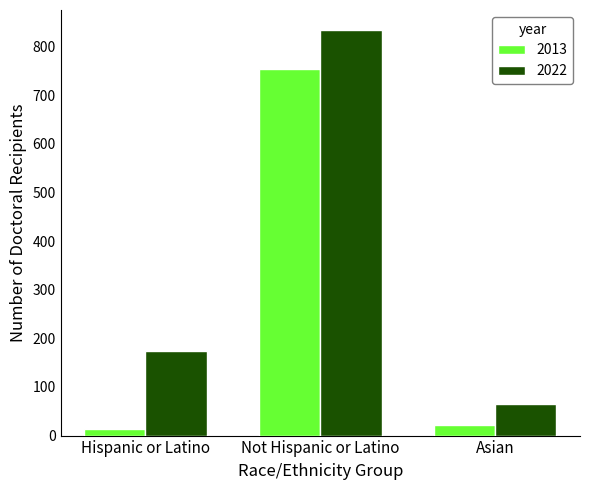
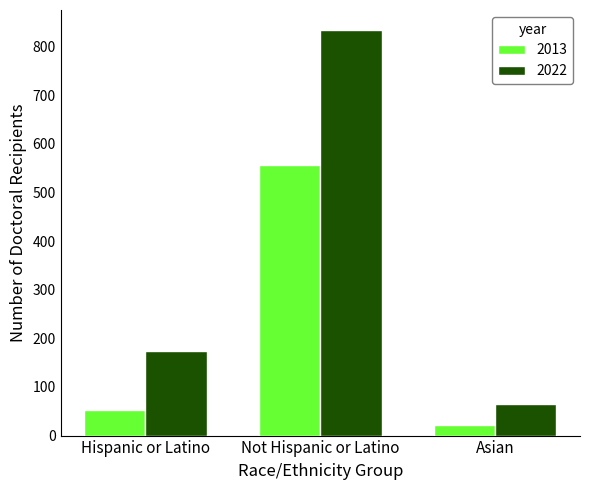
2013, Hispanic or Latino: 10 -> 50
2013, Not Hispanic or Latino: 760 -> 560
